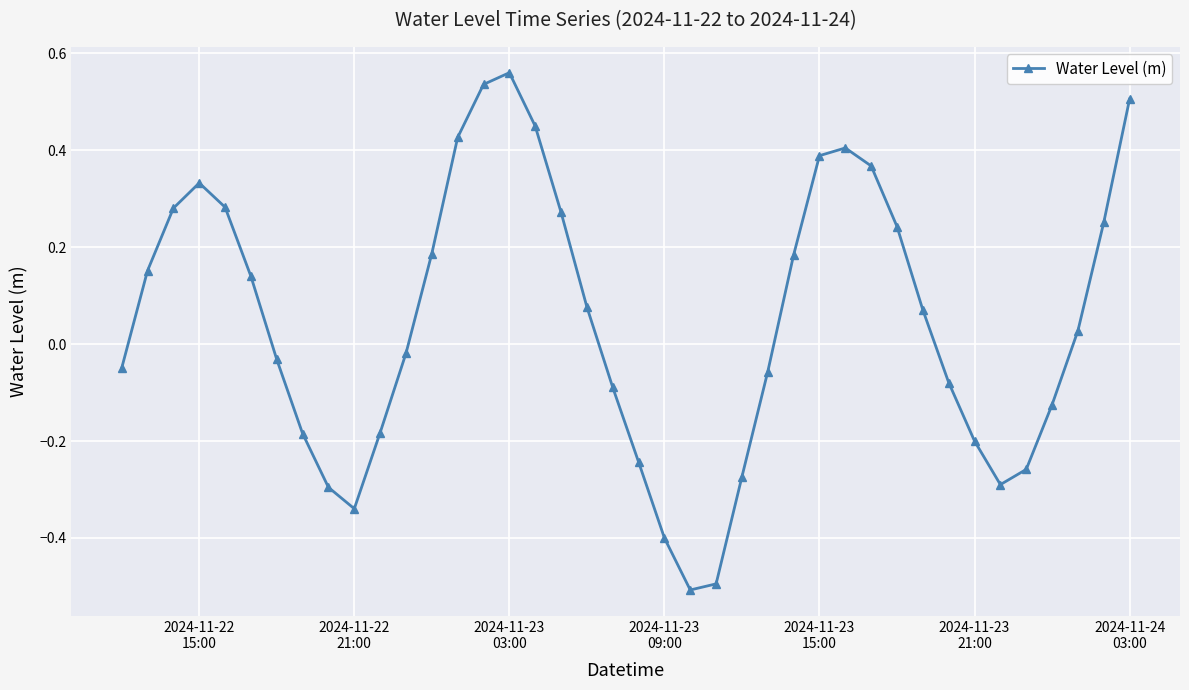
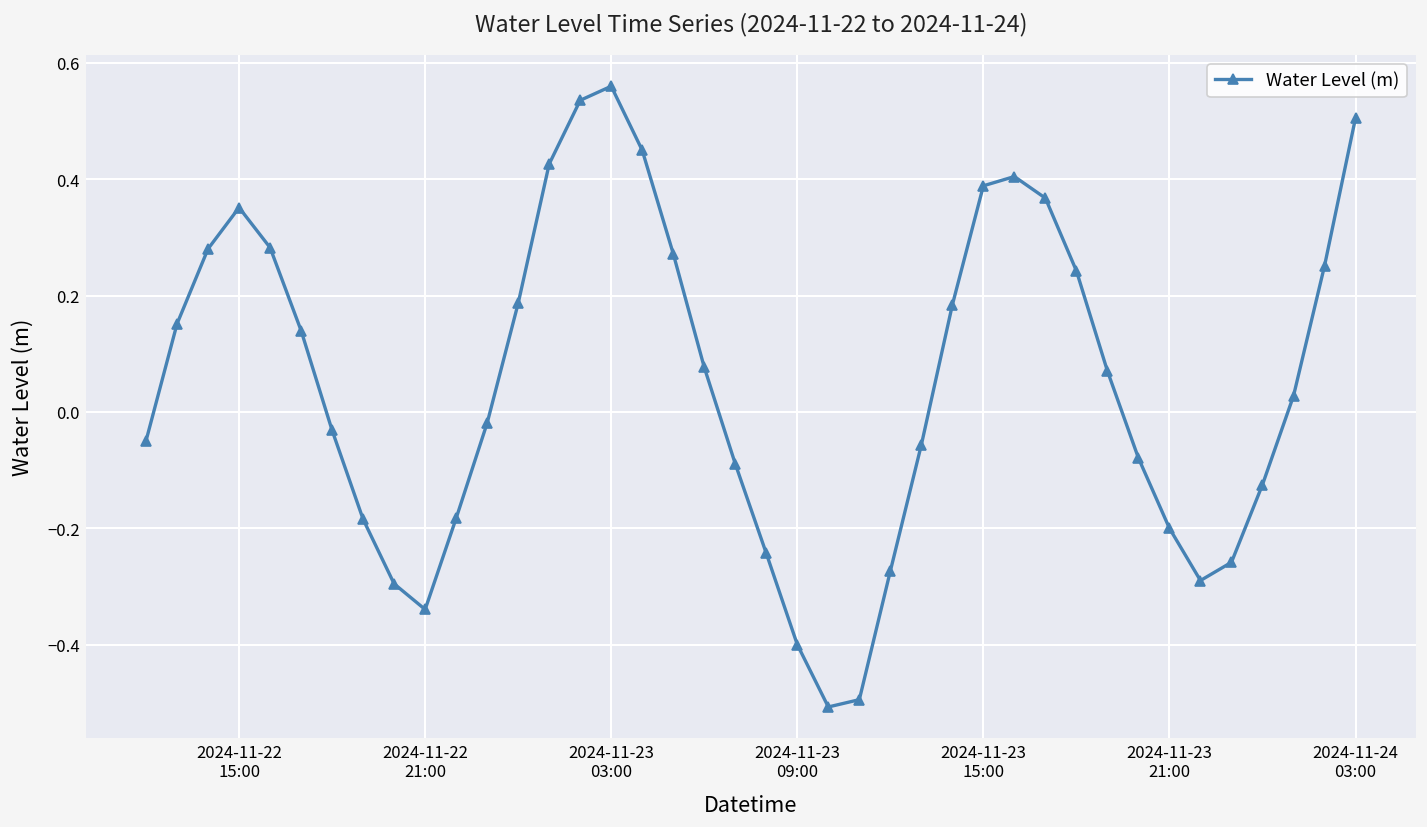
2024-11-22 15:00: 0.33 -> 0.35
